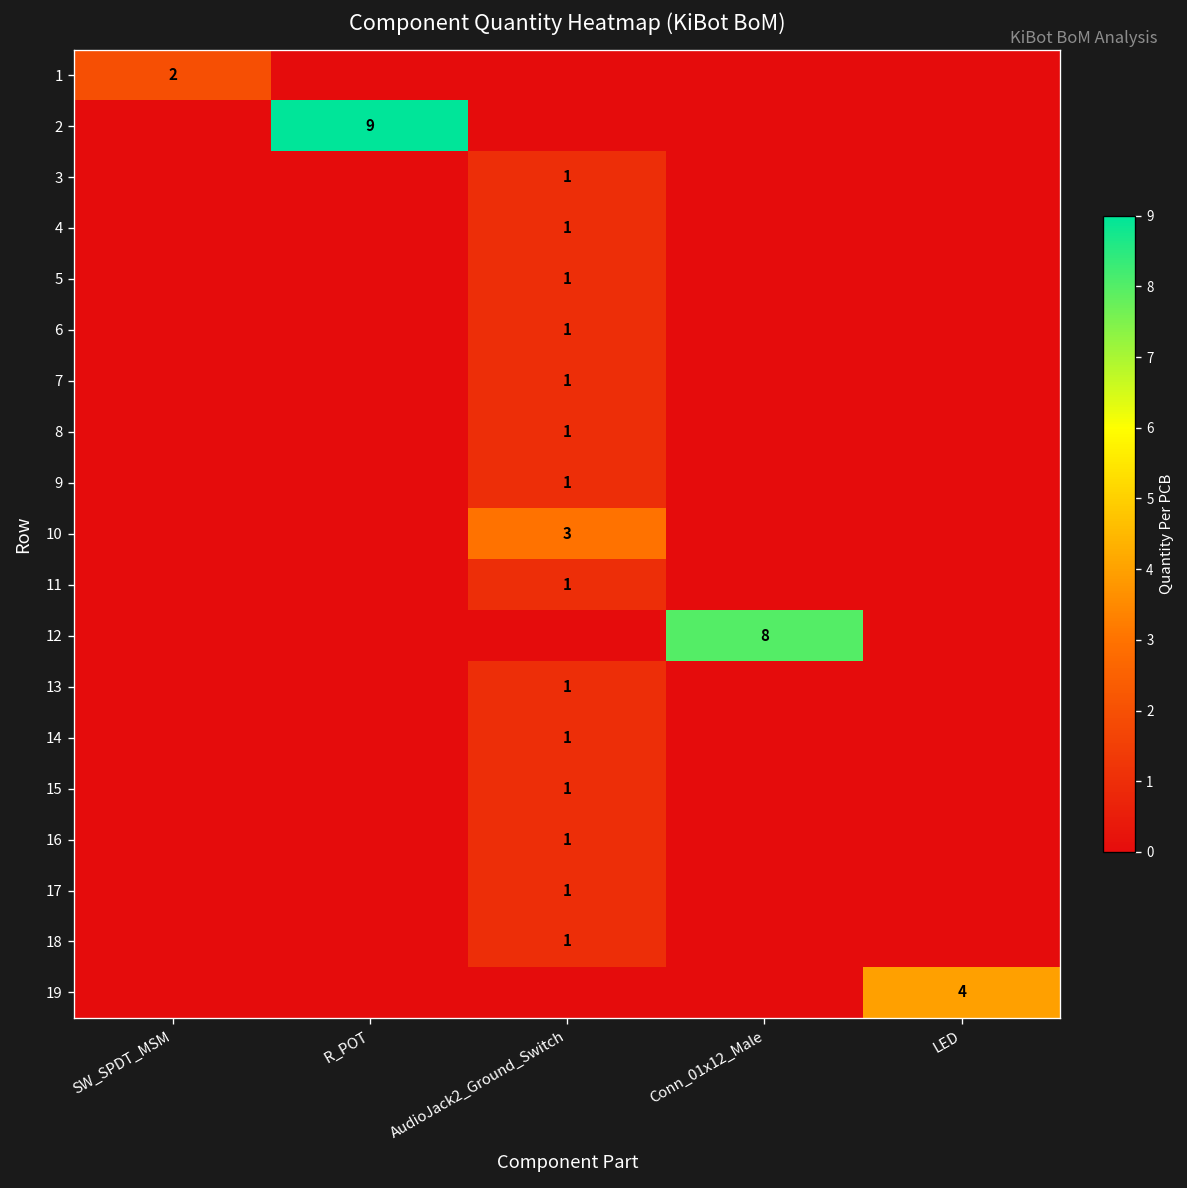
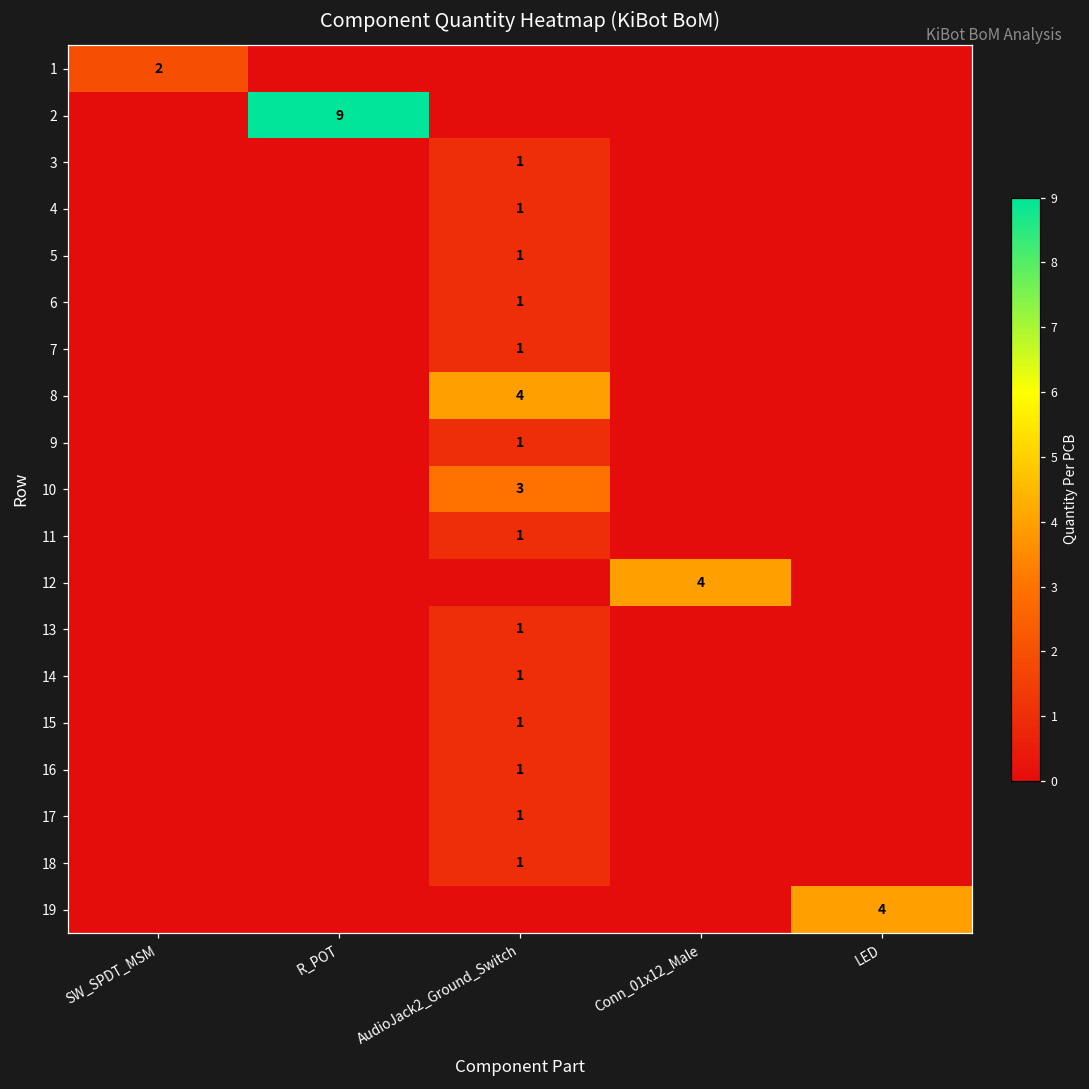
8, AudioJack2_Ground_Switch: 1 -> 4
12, Conn_01x12_Male: 8 -> 4
